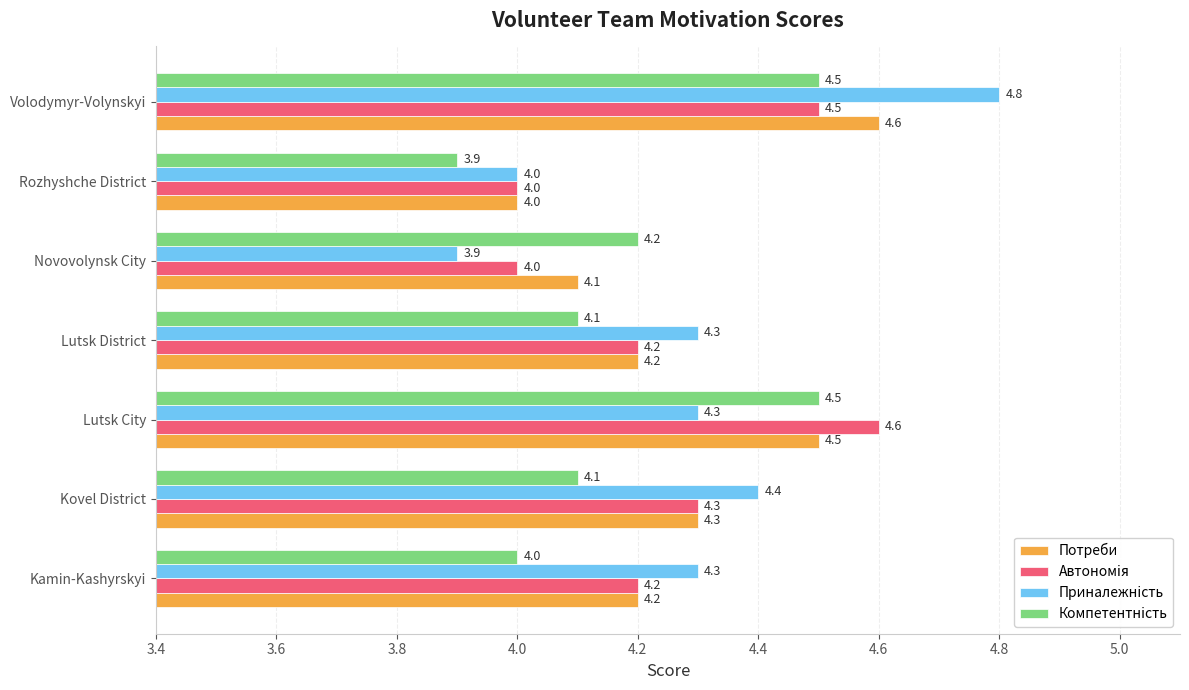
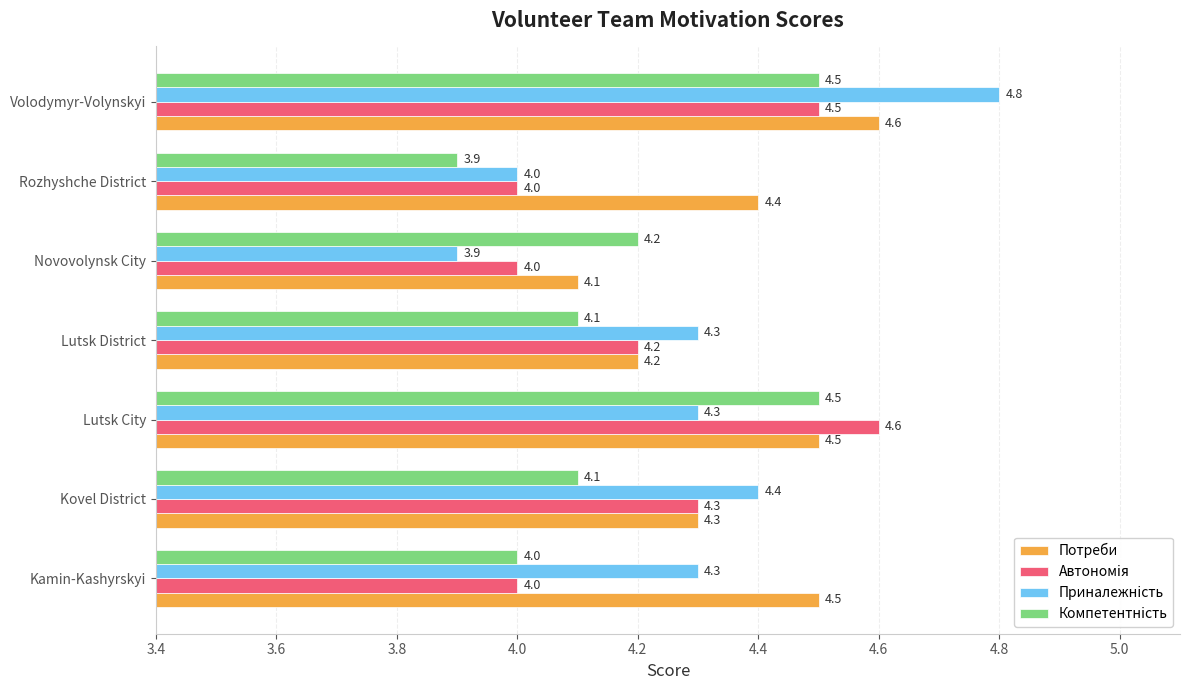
Потреби, Rozhyshche District: 4.0 -> 4.4
Автономія, Kamin-Kashyrskyi: 4.2 -> 4.0
Потреби, Kamin-Kashyrskyi: 4.2 -> 4.5
